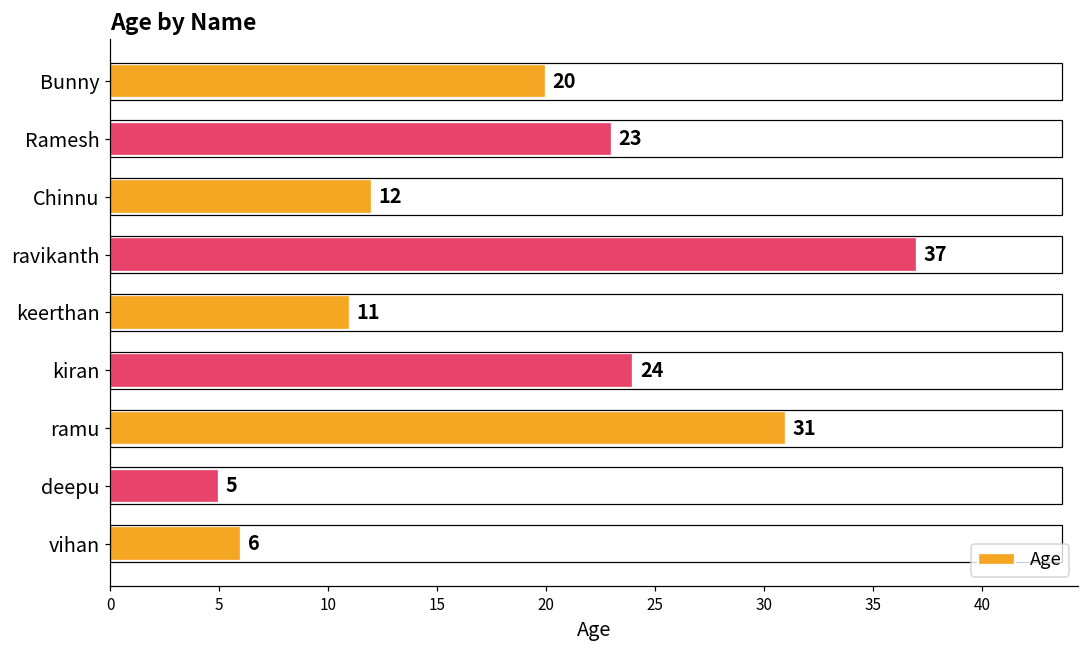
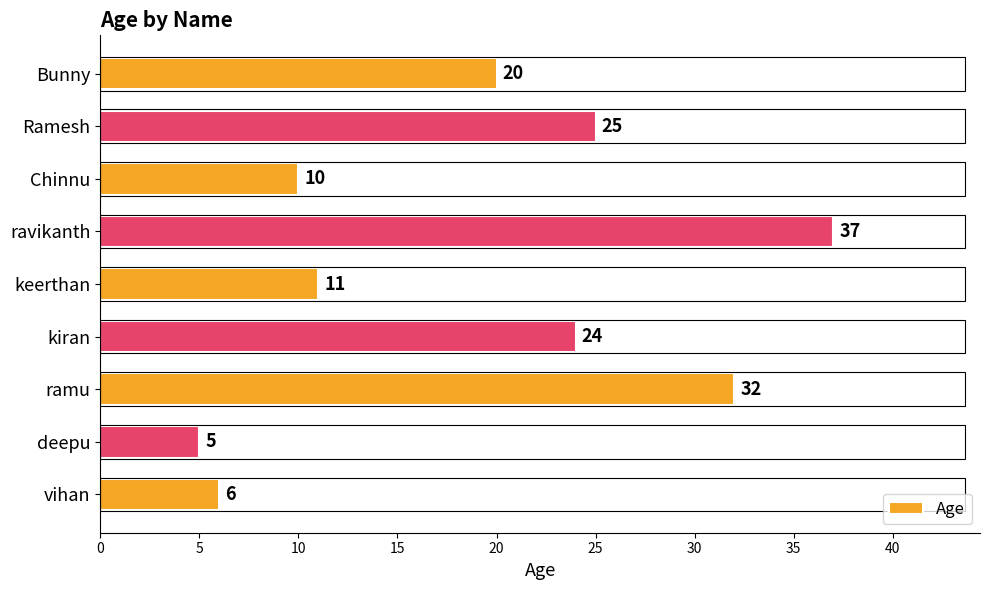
Ramesh: 23 -> 25
Chinnu: 12 -> 10
ramu: 31 -> 32
